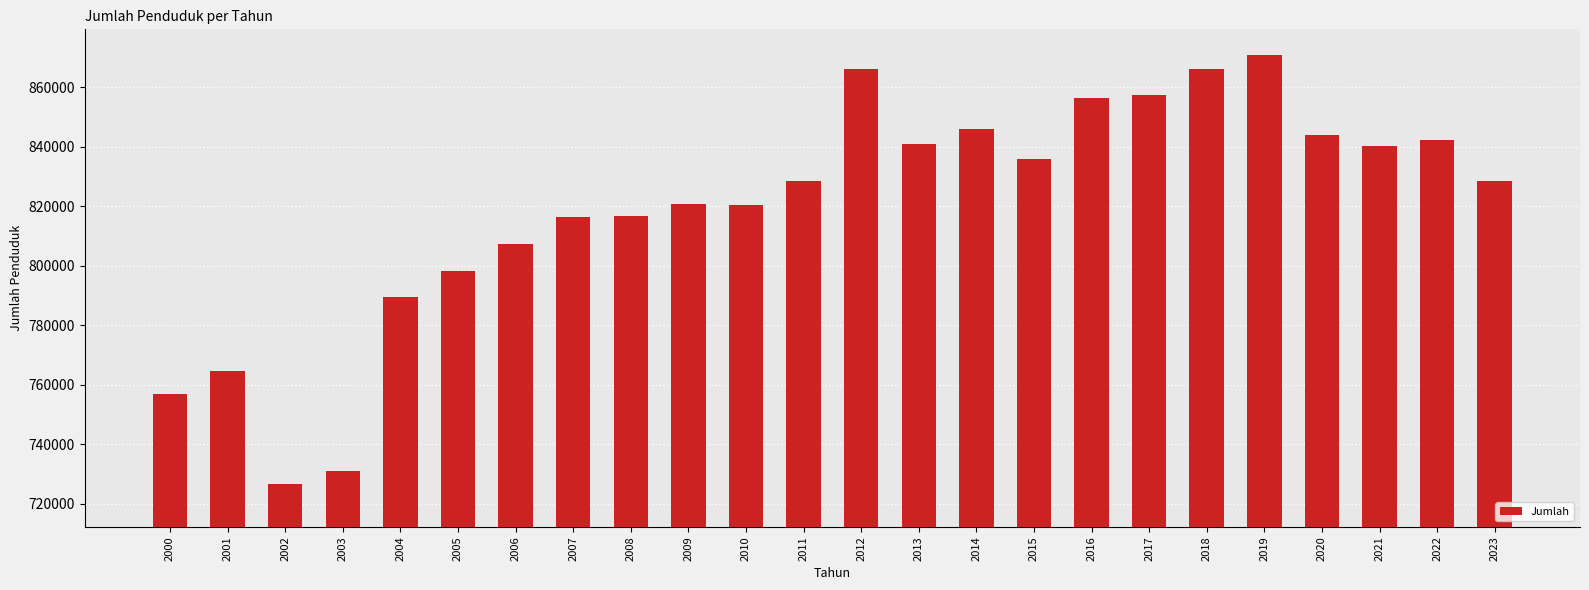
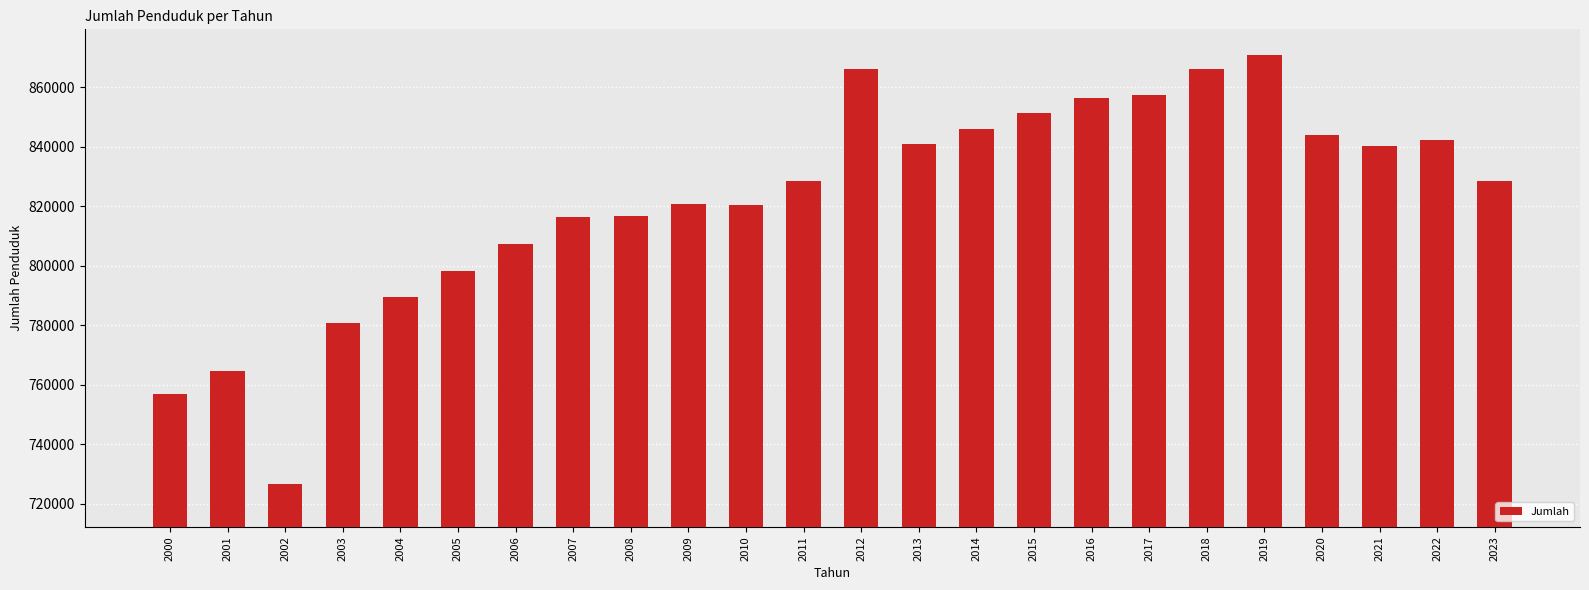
2003: 731000 -> 781000
2015: 836000 -> 851000
